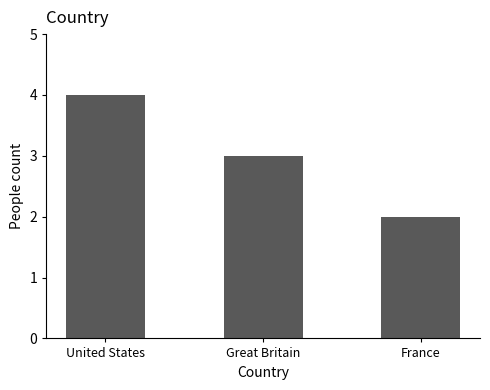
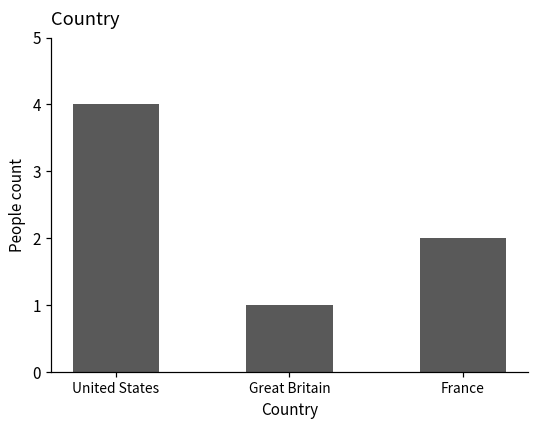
Great Britain: 3 -> 1
